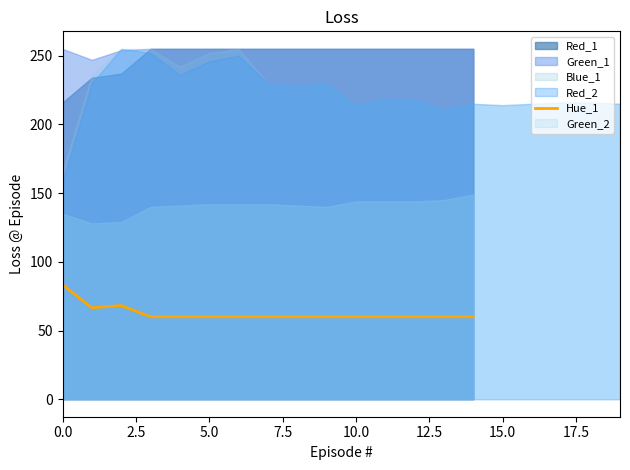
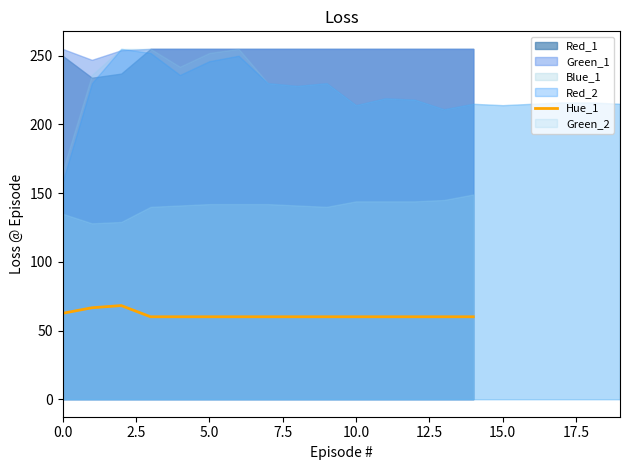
Hue_1, 0.0: 83 -> 63
Red_1, 0.0: 216 -> 250
